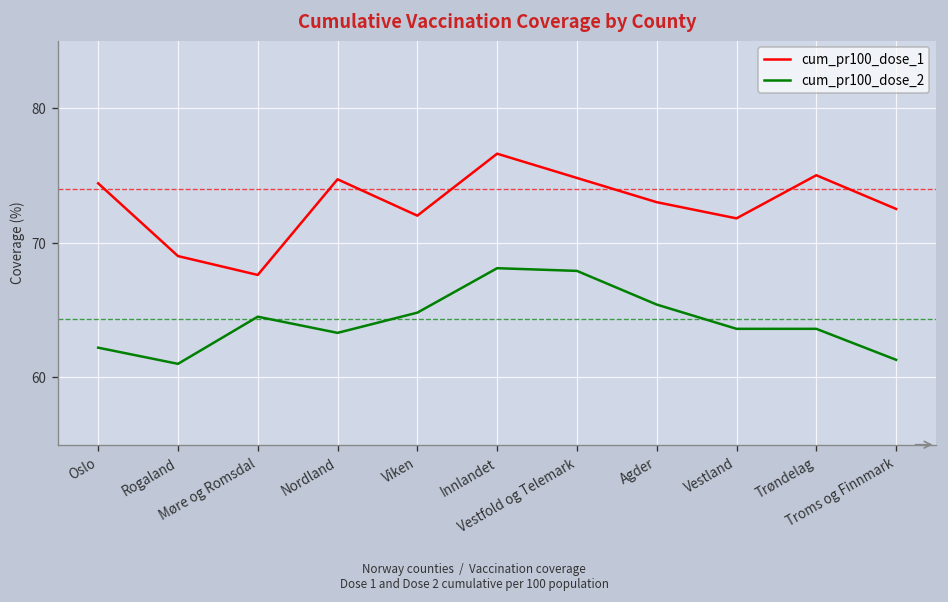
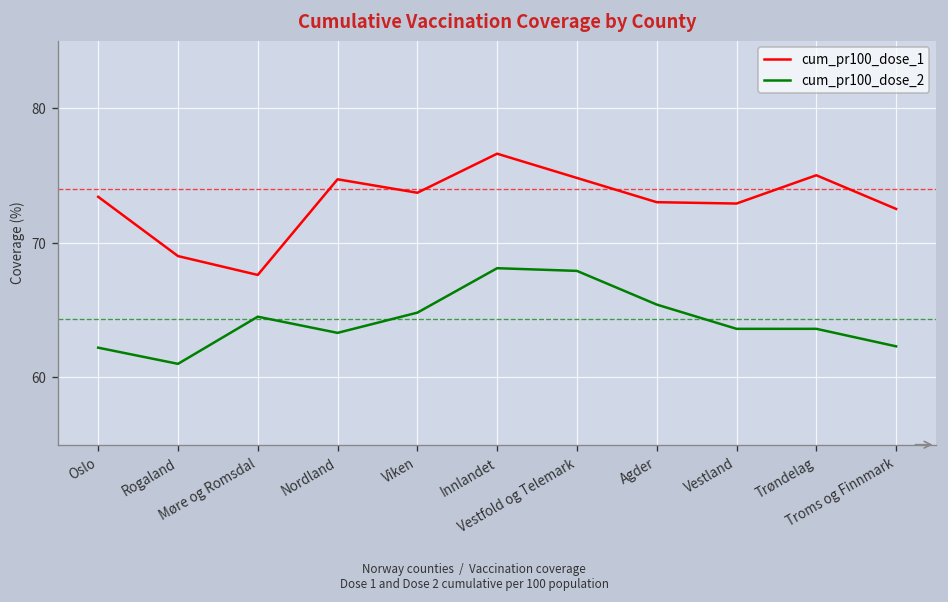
cum_pr100_dose_1, Oslo: 74.4 -> 73.4
cum_pr100_dose_1, Viken: 72.0 -> 73.7
cum_pr100_dose_1, Vestland: 71.8 -> 72.9
cum_pr100_dose_2, Troms og Finnmark: 61.3 -> 62.3
